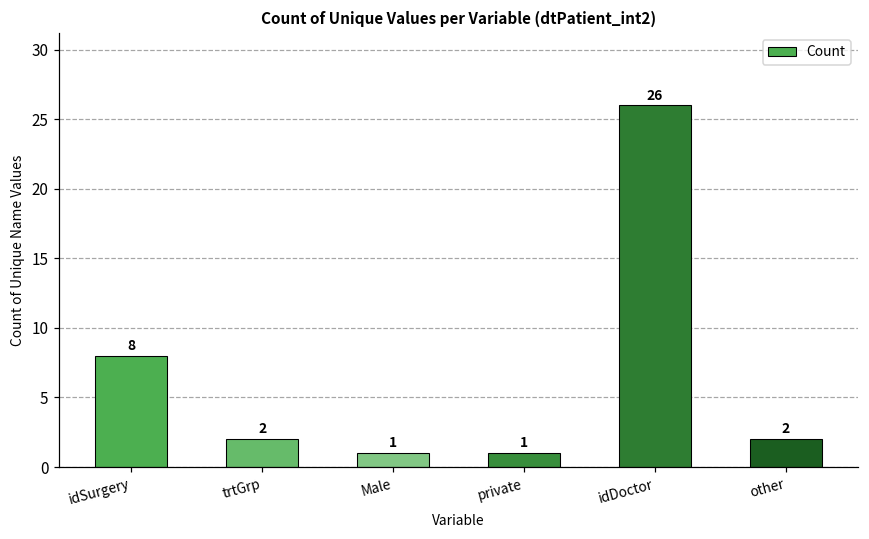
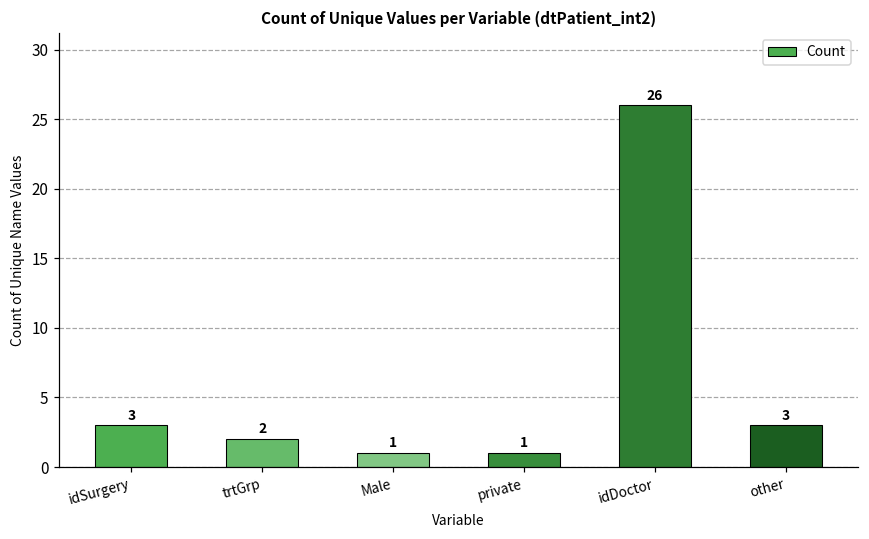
idSurgery: 8 -> 3
other: 2 -> 3
